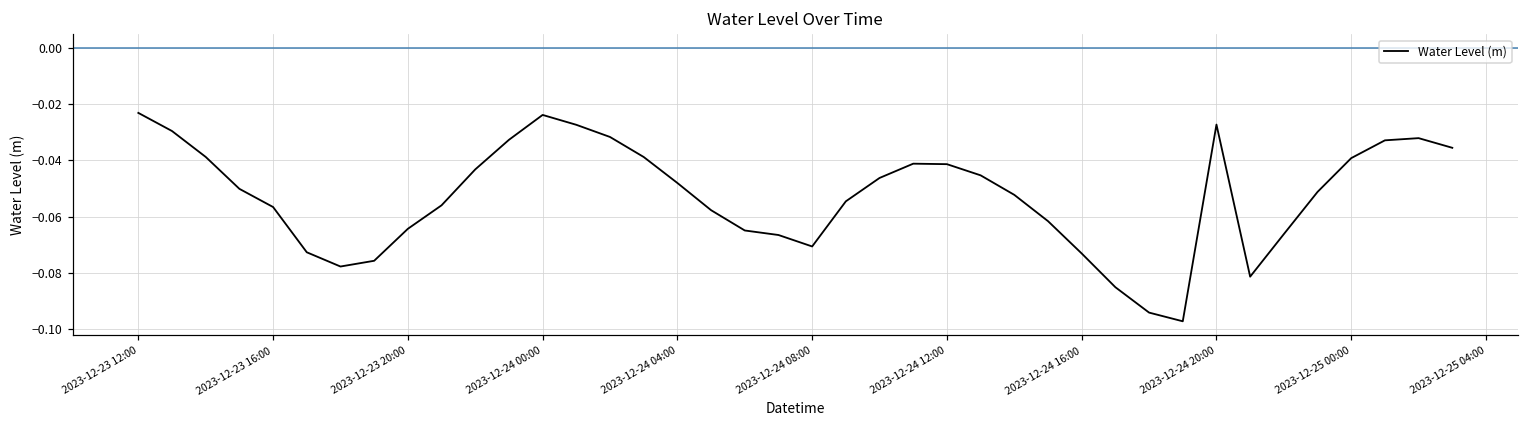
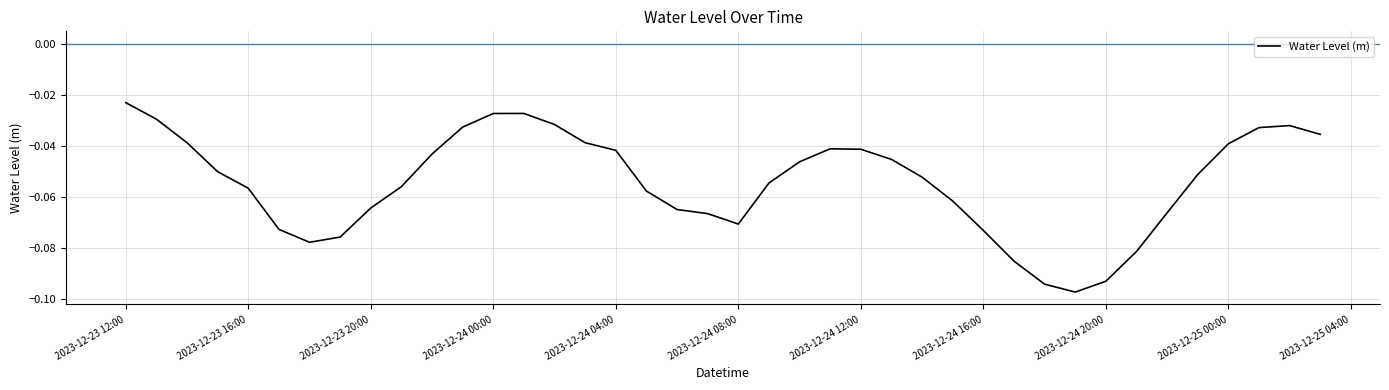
2023-12-24 00:00: -0.024 -> -0.027
2023-12-24 04:00: -0.048 -> -0.042
2023-12-24 20:00: -0.027 -> -0.093
